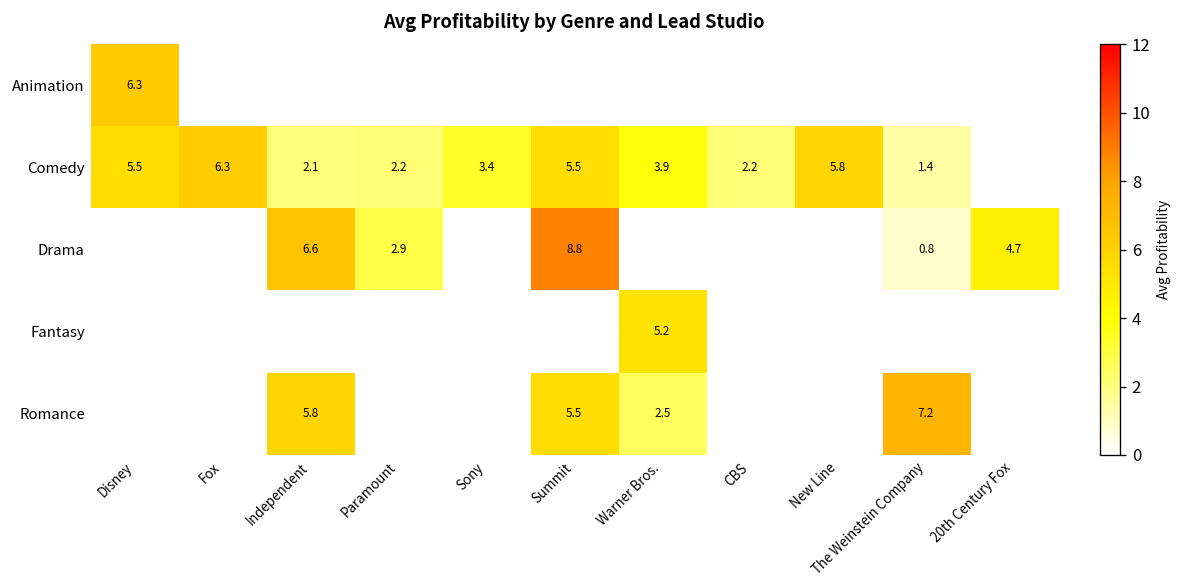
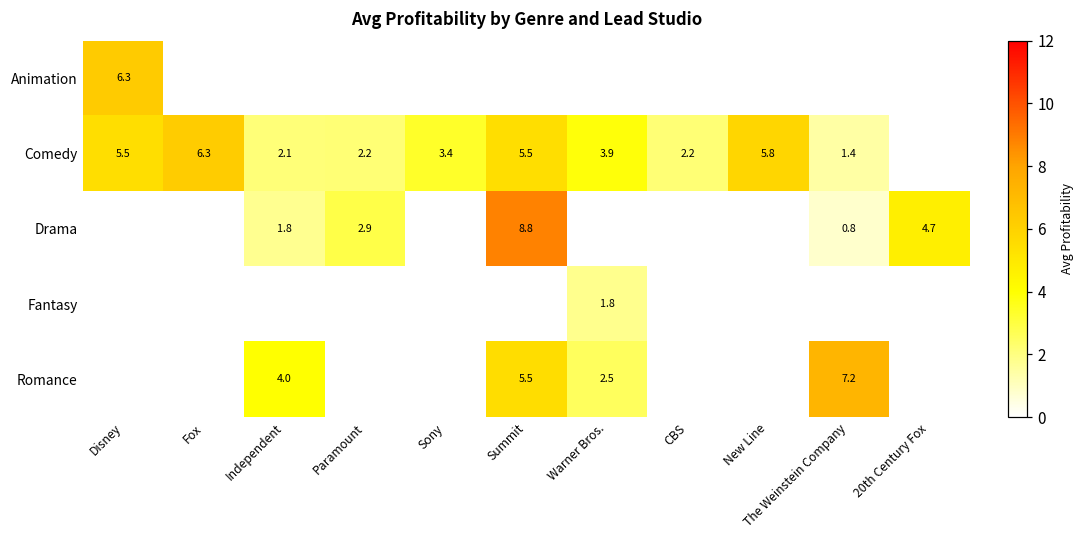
Drama, Independent: 6.6 -> 1.8
Fantasy, Warner Bros.: 5.2 -> 1.8
Romance, Independent: 5.8 -> 4.0
